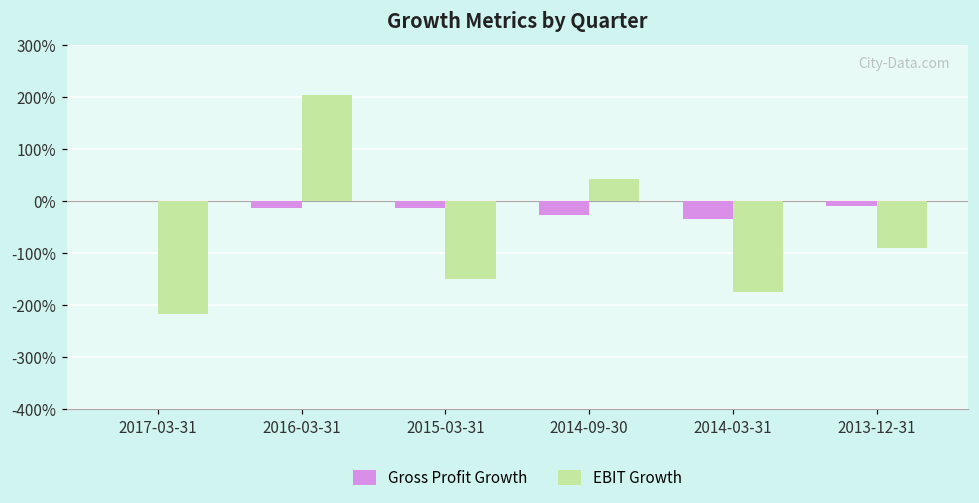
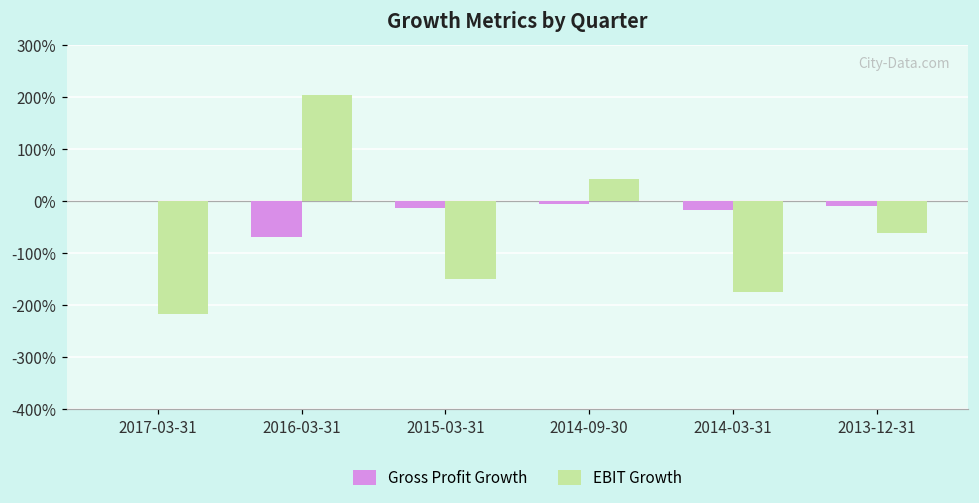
Gross Profit Growth, 2016-03-31: -10% -> -70%
Gross Profit Growth, 2014-09-30: -30% -> -10%
Gross Profit Growth, 2014-03-31: -40% -> -20%
EBIT Growth, 2013-12-31: -90% -> -60%
